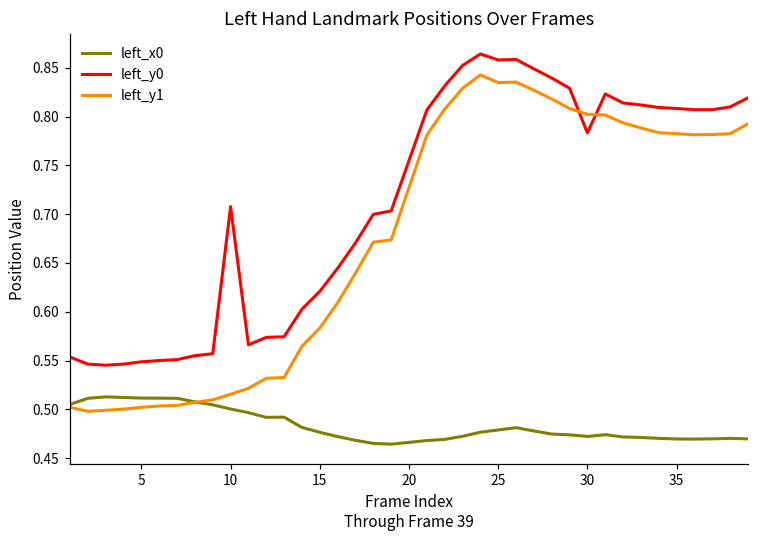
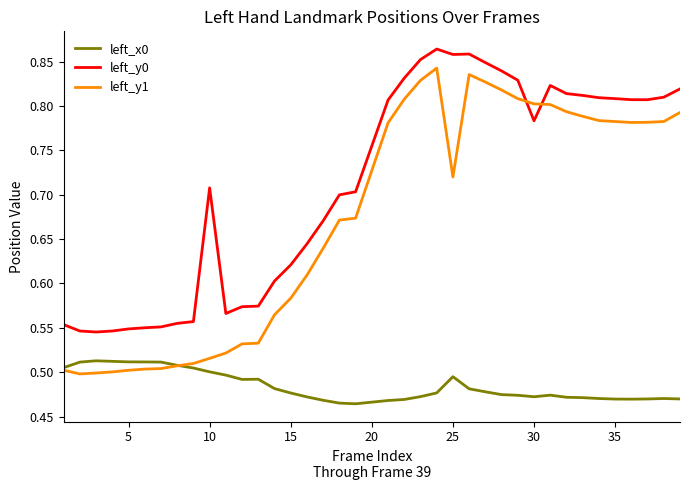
left_x0, 25: 0.48 -> 0.49
left_y1, 25: 0.83 -> 0.72
